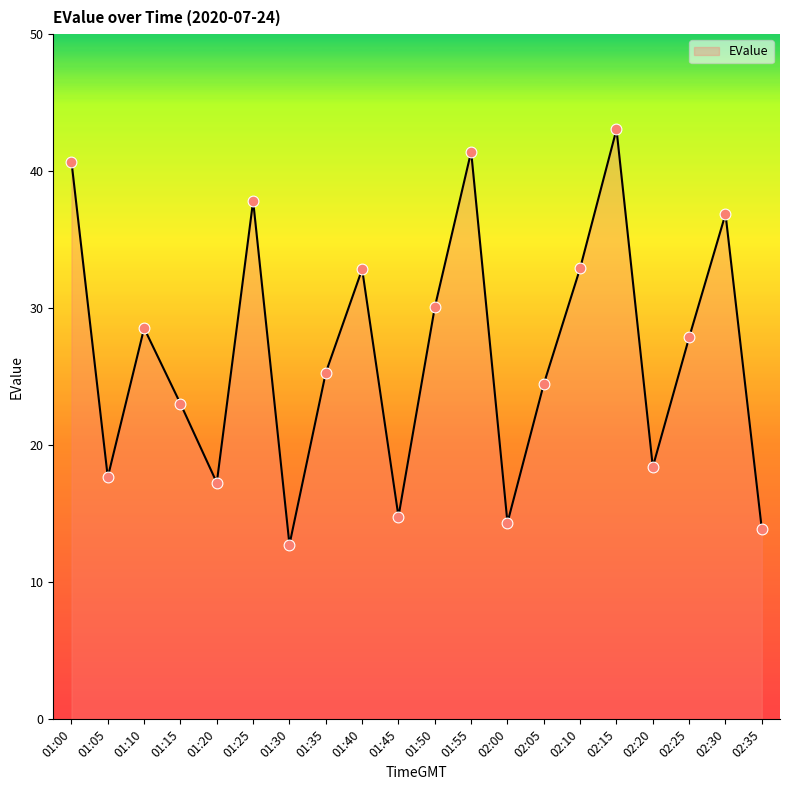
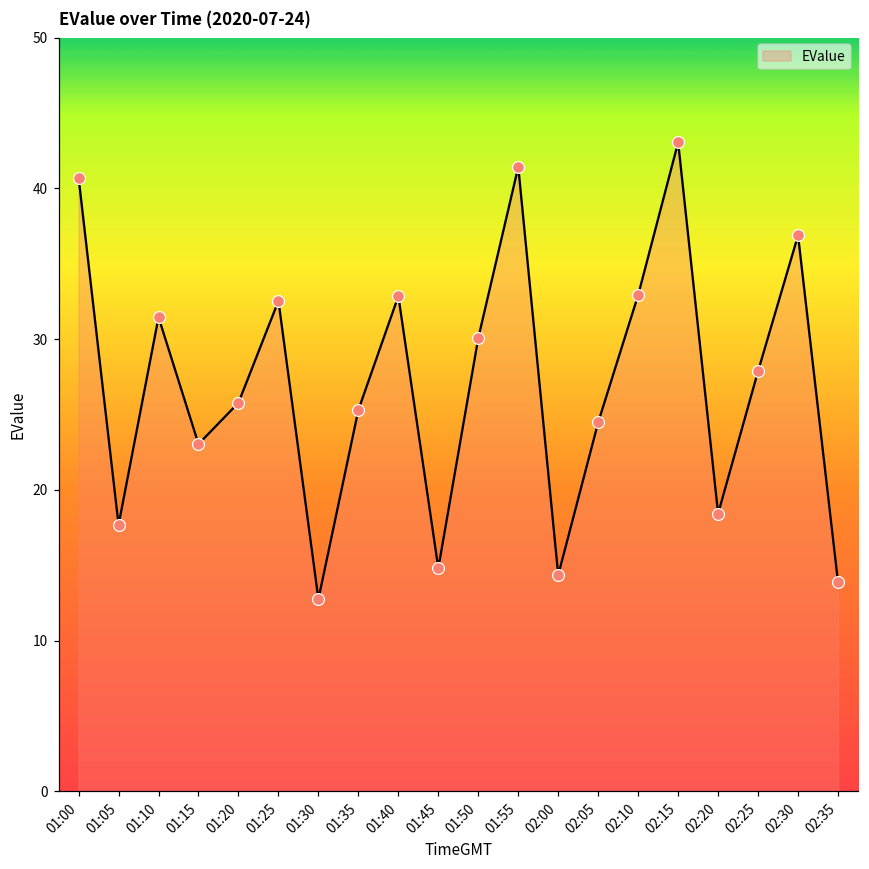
01:10: 28.5 -> 31.5
01:20: 17.3 -> 25.8
01:25: 37.8 -> 32.5
